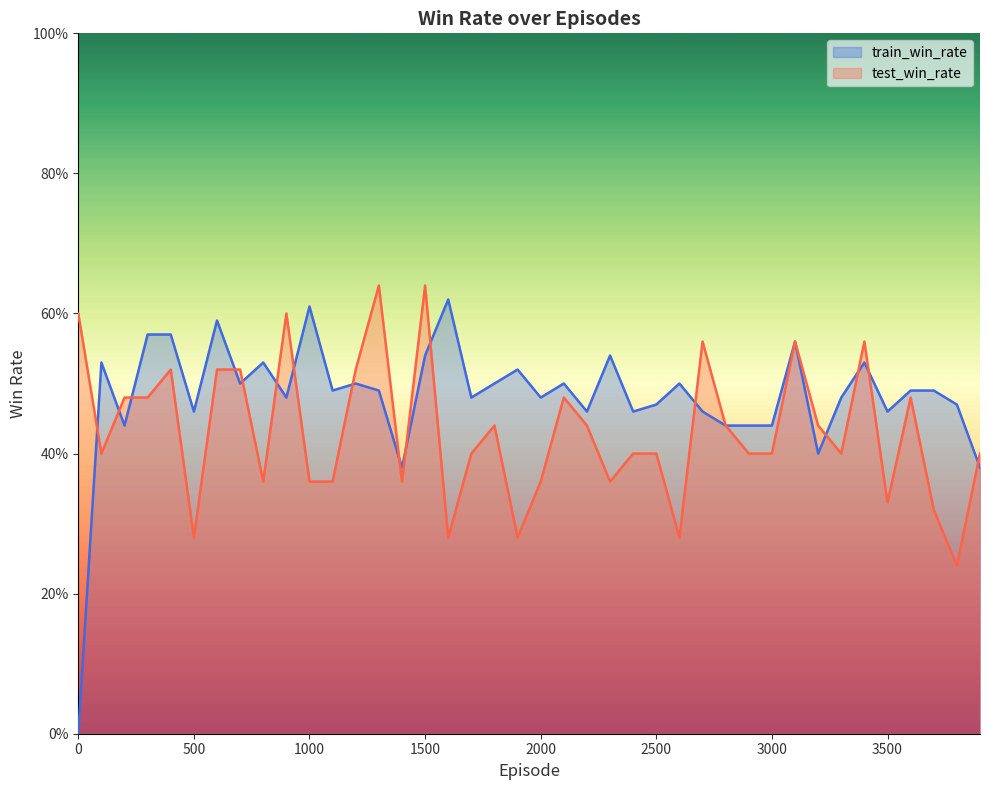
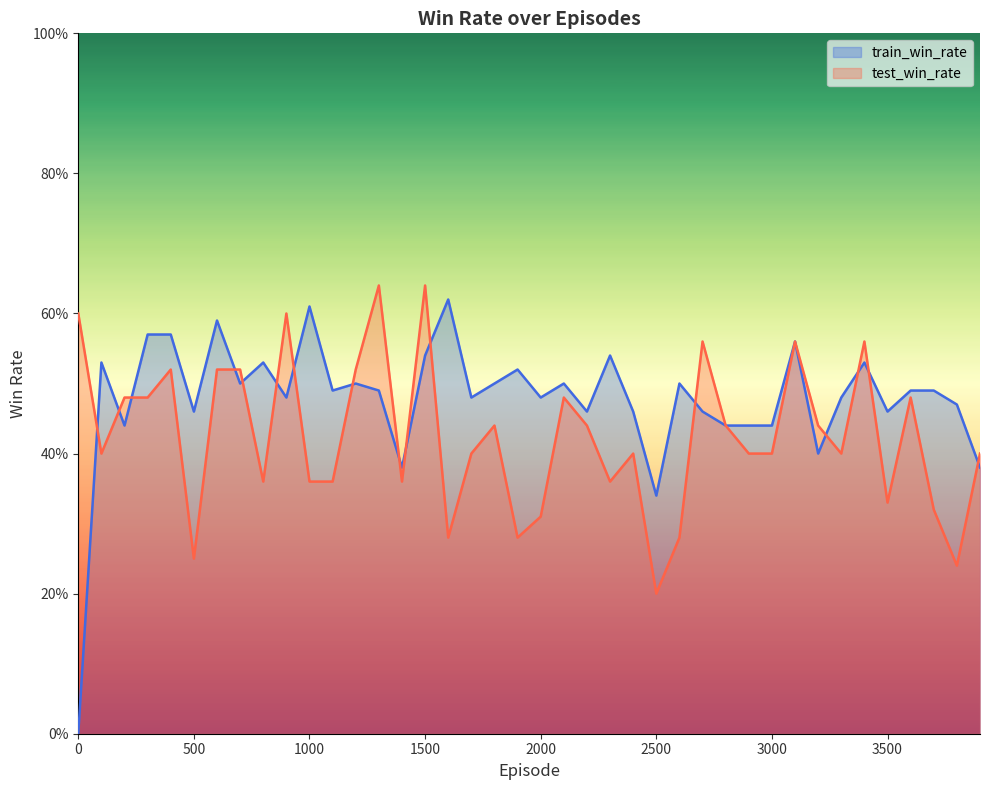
test_win_rate, 500: 28% -> 25%
test_win_rate, 2000: 36% -> 31%
train_win_rate, 2500: 47% -> 34%
test_win_rate, 2500: 40% -> 20%
